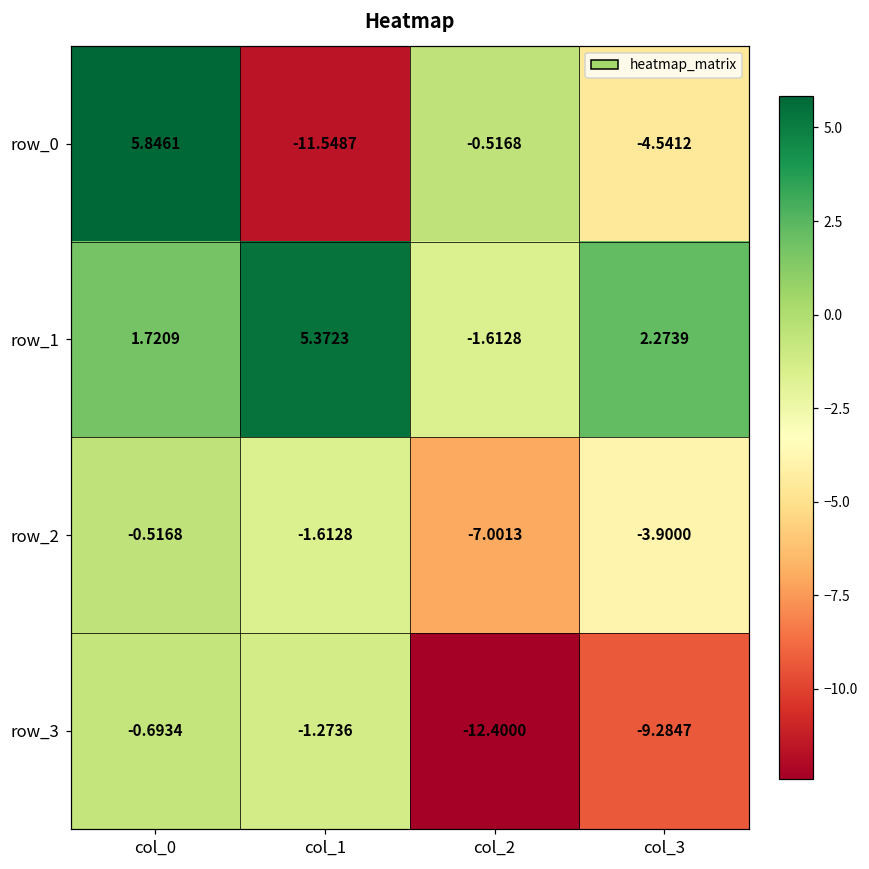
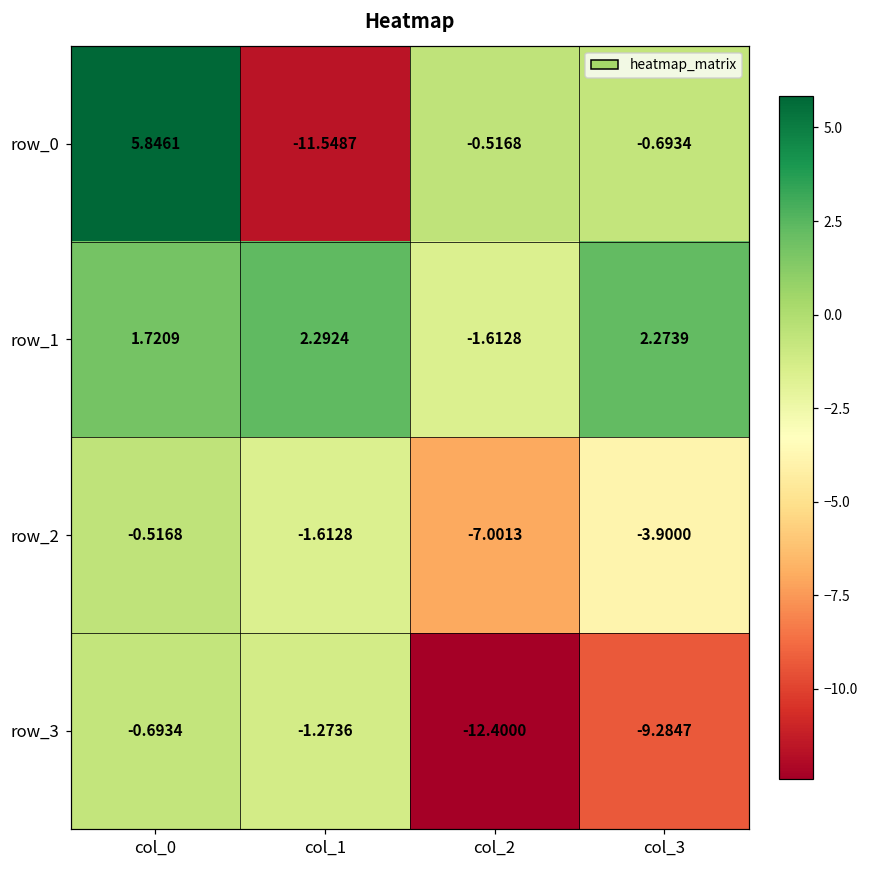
row_0, col_3: -4.5412 -> -0.6934
row_1, col_1: 5.3723 -> 2.2924
